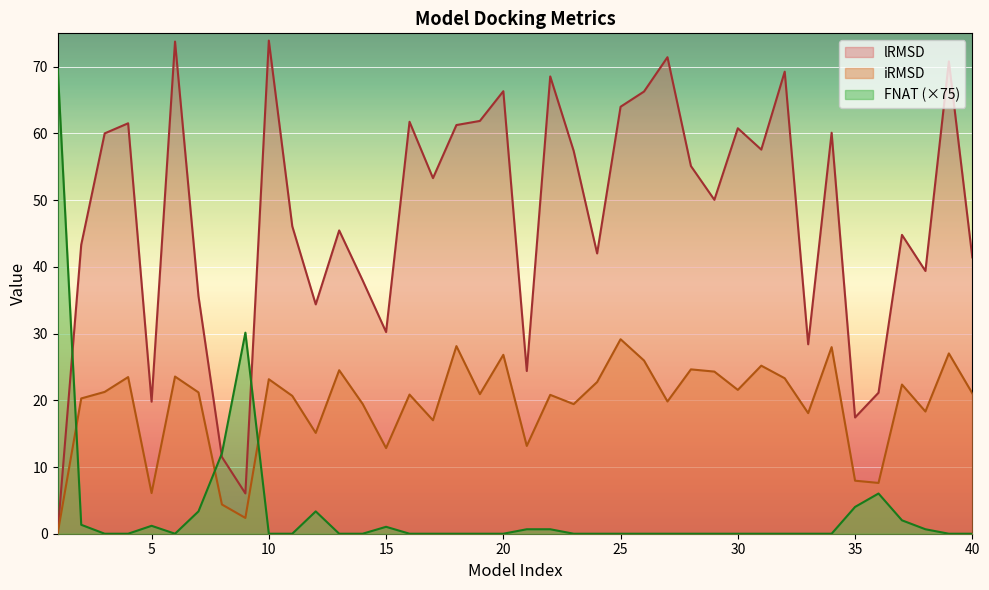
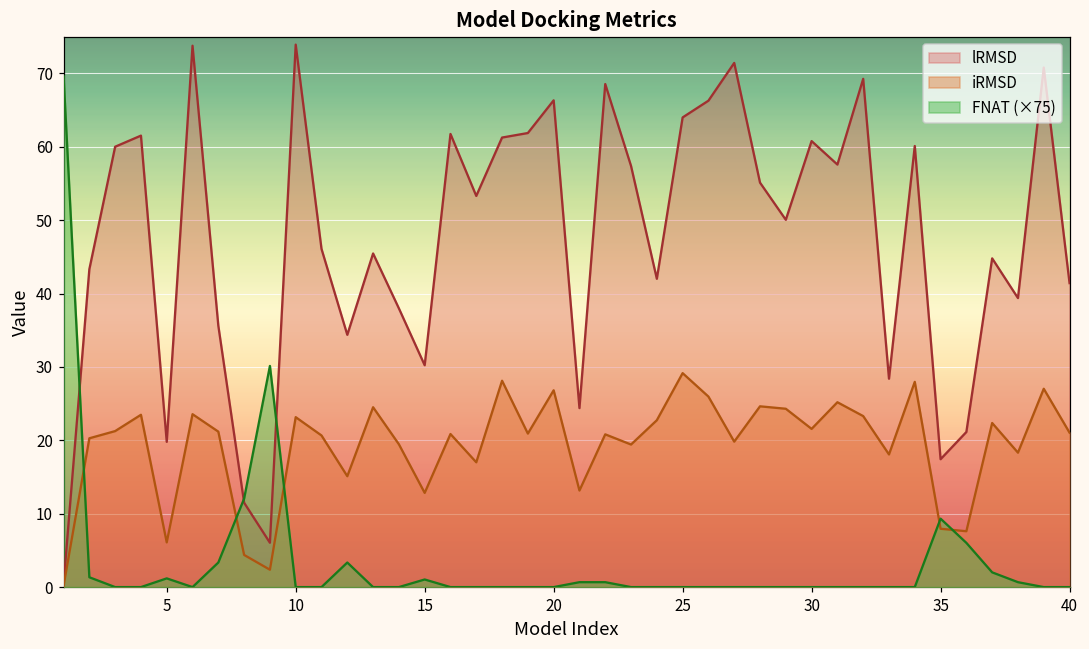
FNAT (×75), 35: 4 -> 9
